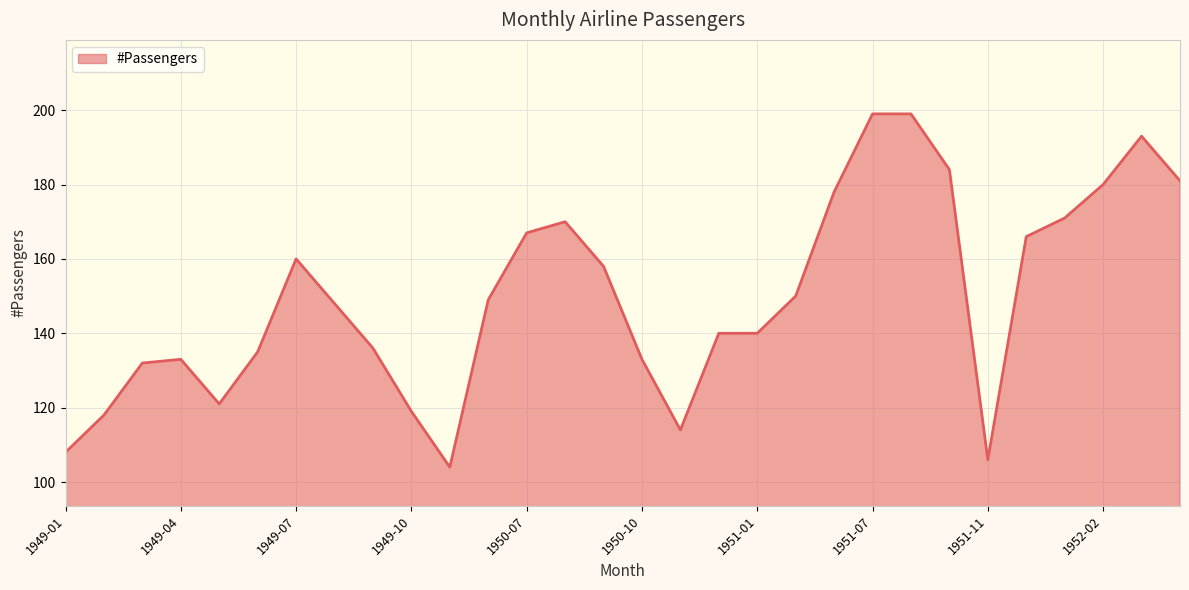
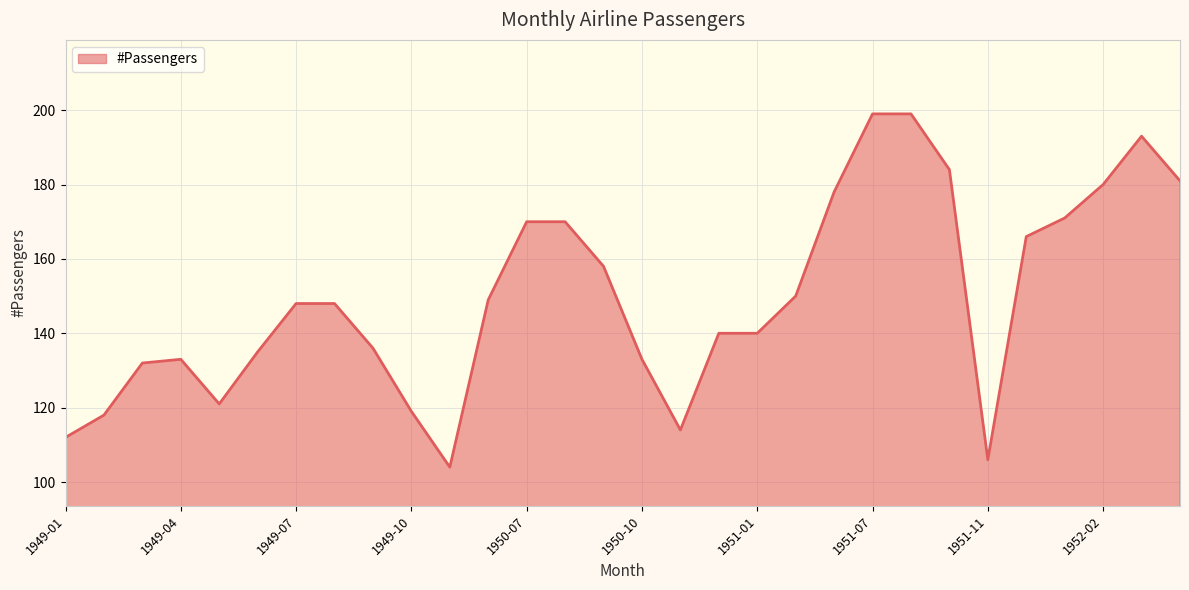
1949-01: 108 -> 112
1949-07: 160 -> 148
1950-07: 167 -> 170
